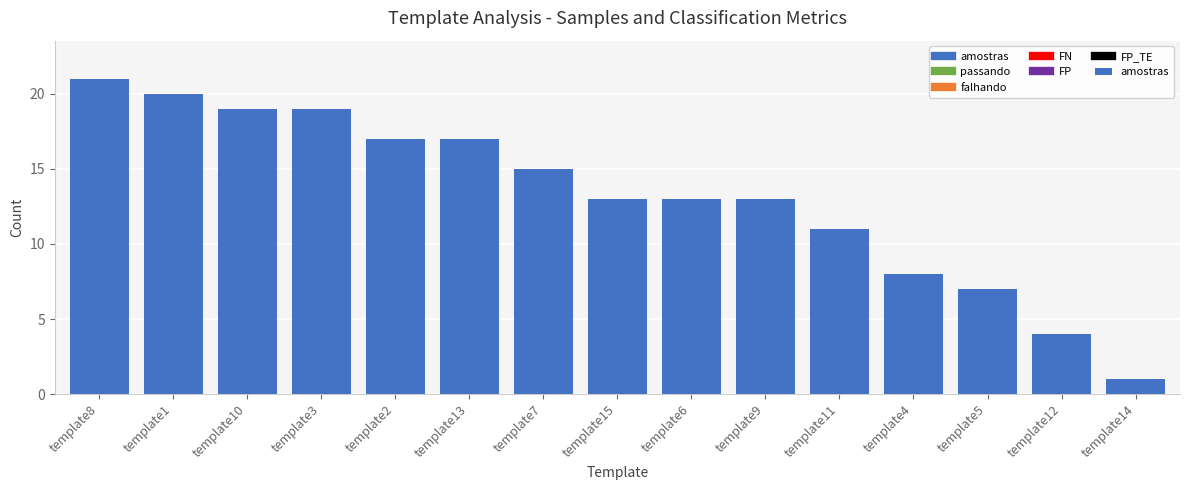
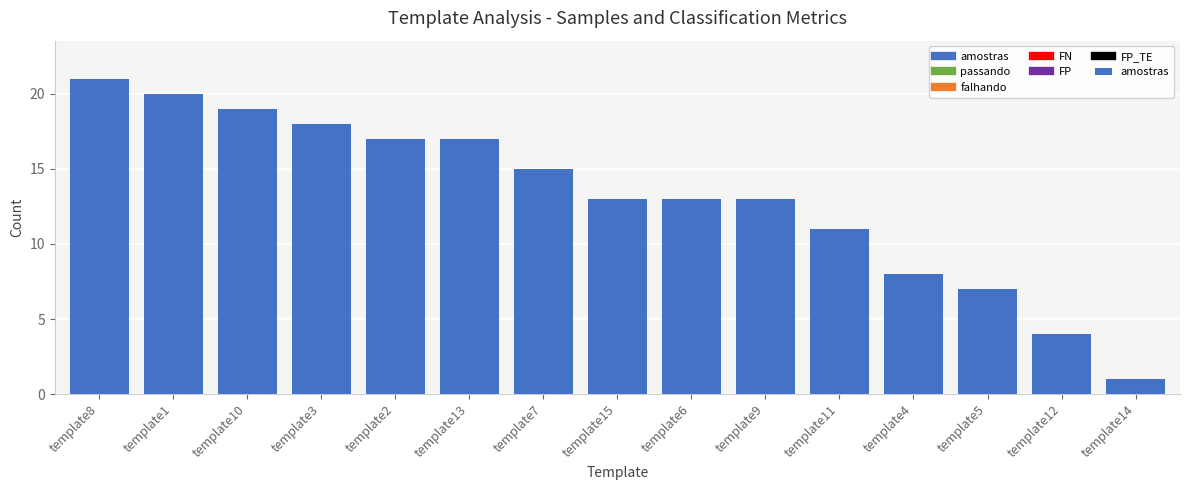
template3: 19 -> 18
